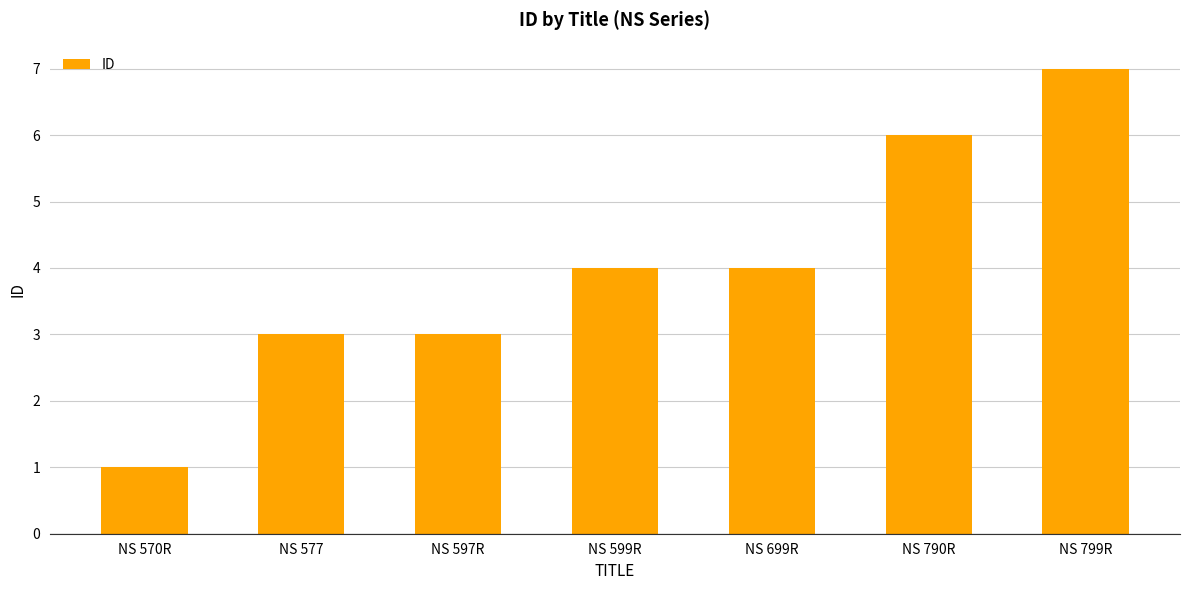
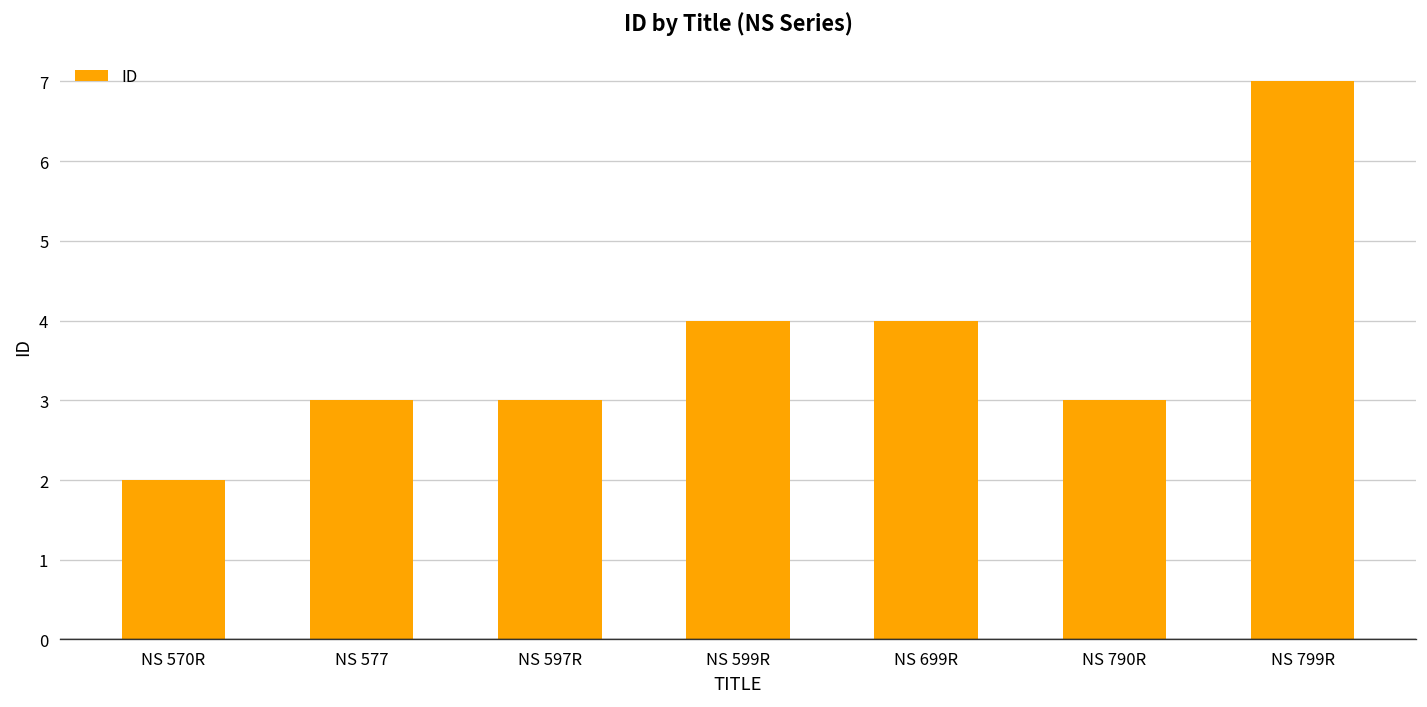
NS 570R: 1 -> 2
NS 790R: 6 -> 3
